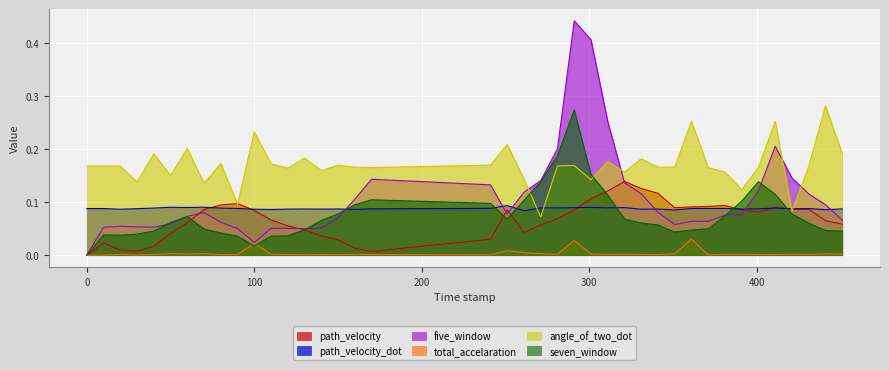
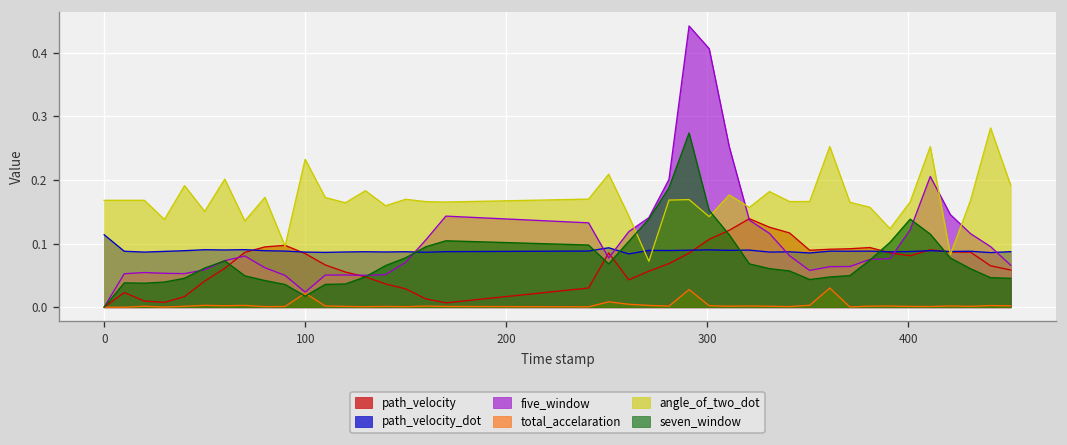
path_velocity_dot, 0: 0.09 -> 0.11
